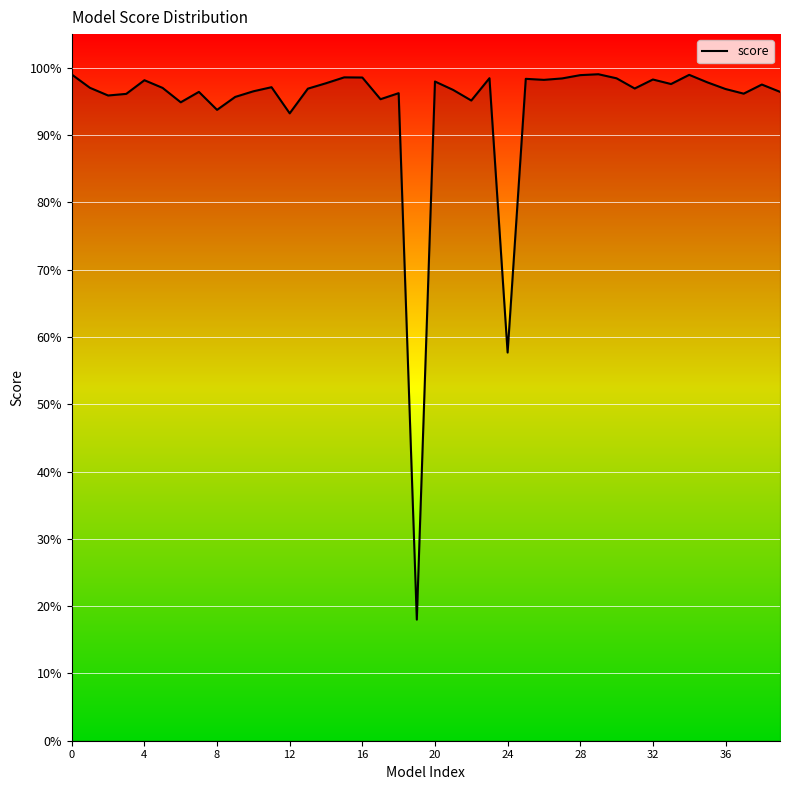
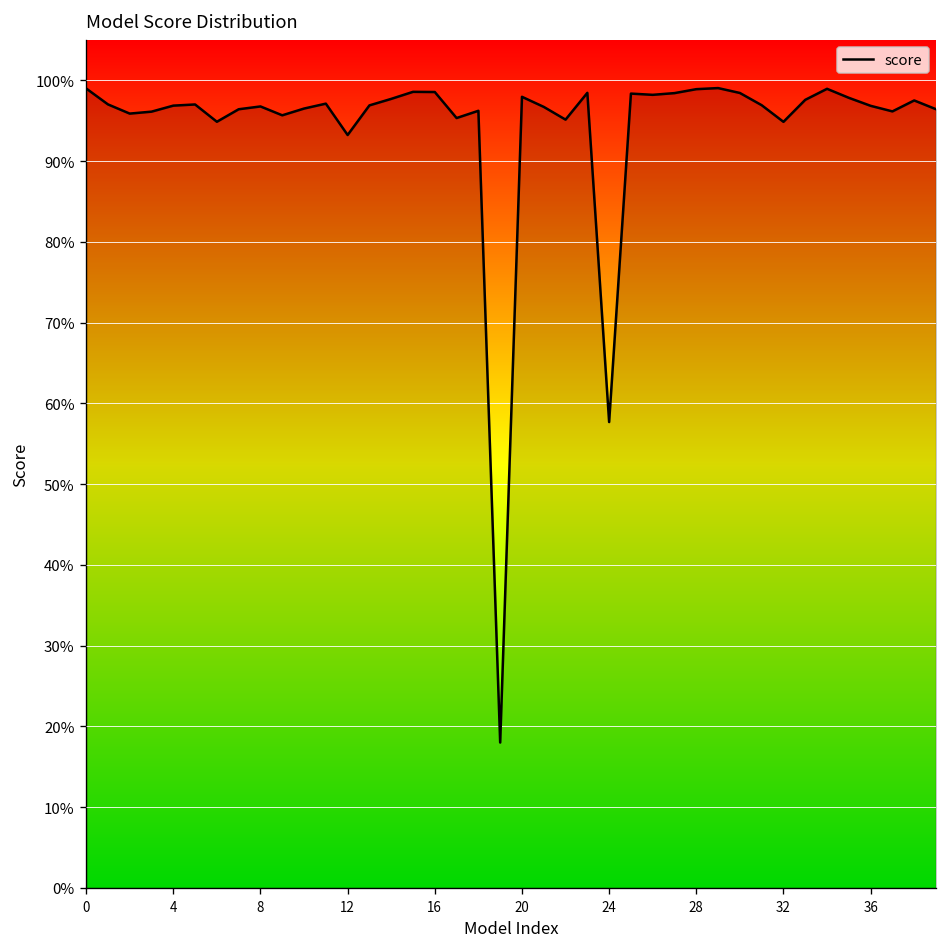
4: 98% -> 97%
8: 94% -> 97%
32: 98% -> 95%
